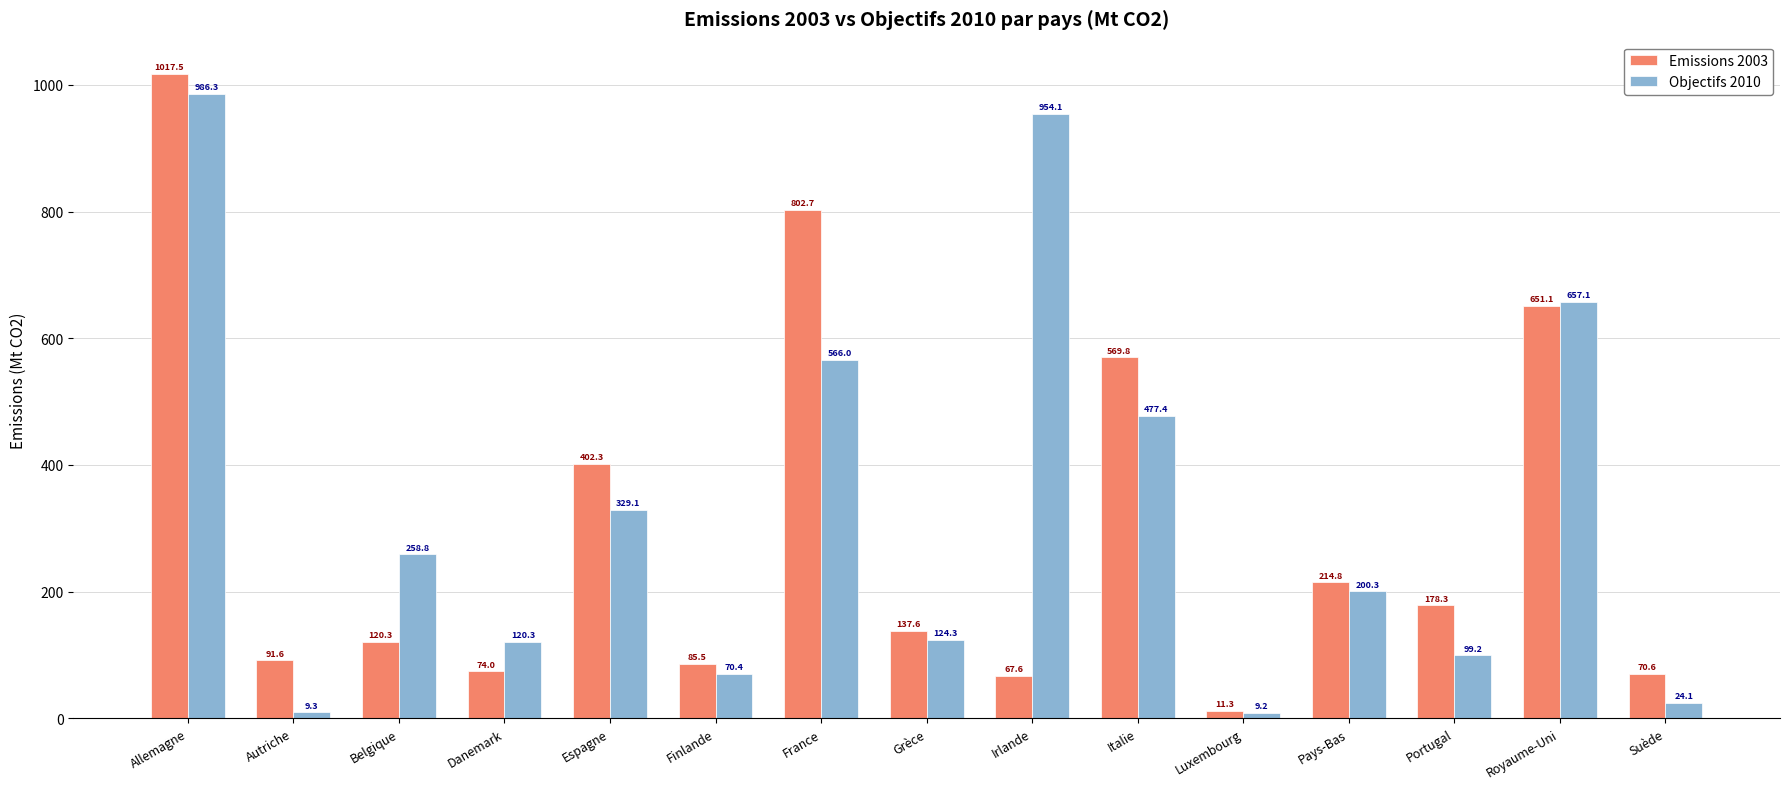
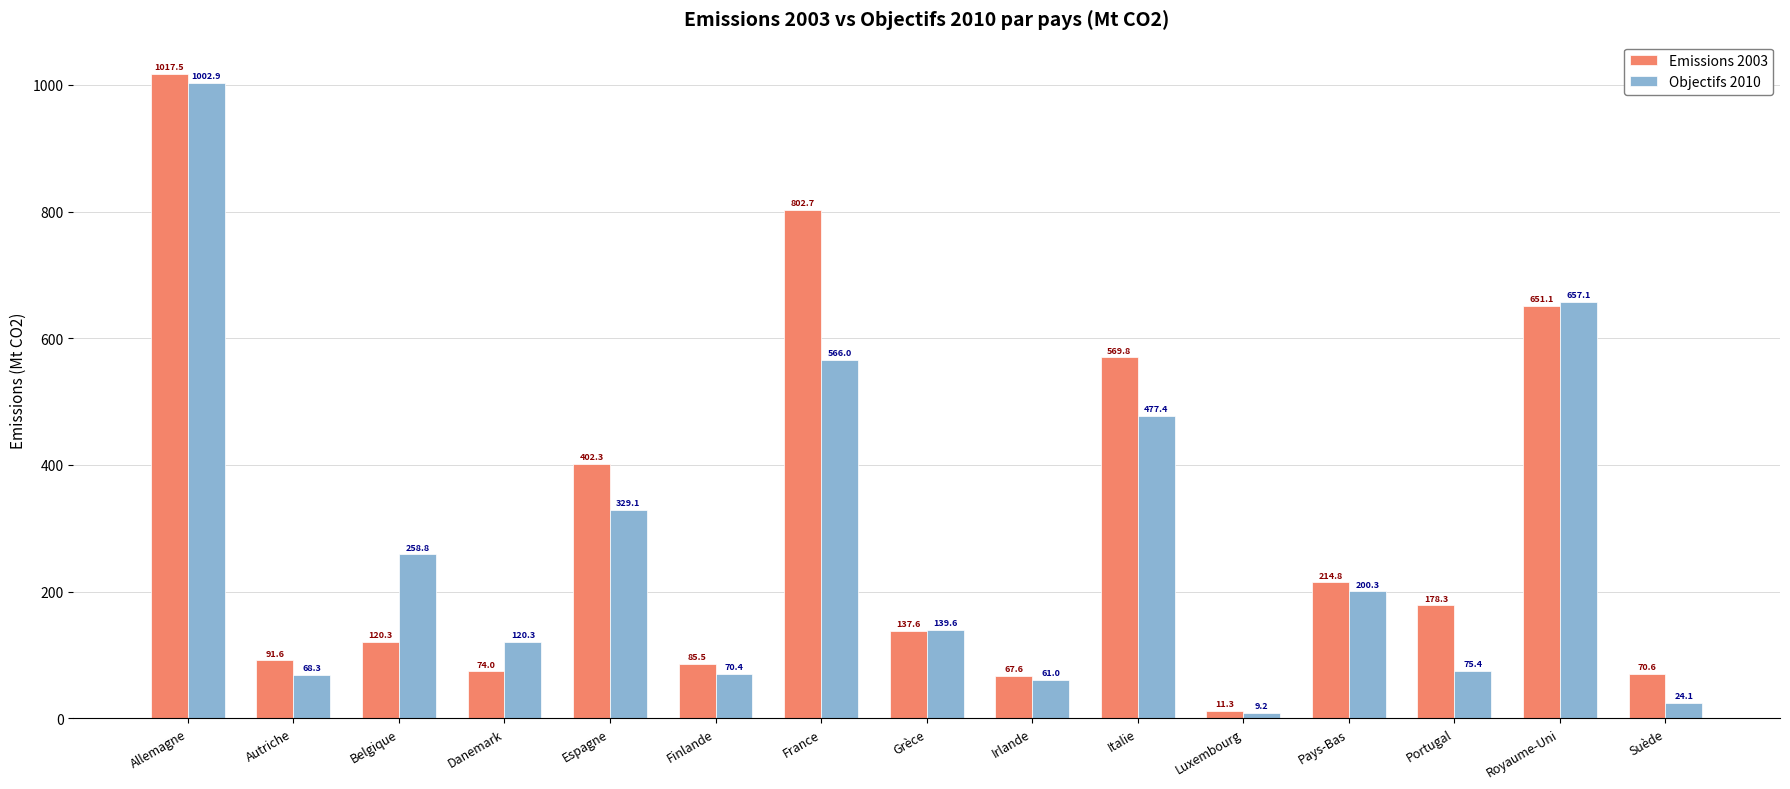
Objectifs 2010, Allemagne: 986.3 -> 1002.9
Objectifs 2010, Autriche: 9.3 -> 68.3
Objectifs 2010, Grèce: 124.3 -> 139.6
Objectifs 2010, Irlande: 954.1 -> 61.0
Objectifs 2010, Portugal: 99.2 -> 75.4
